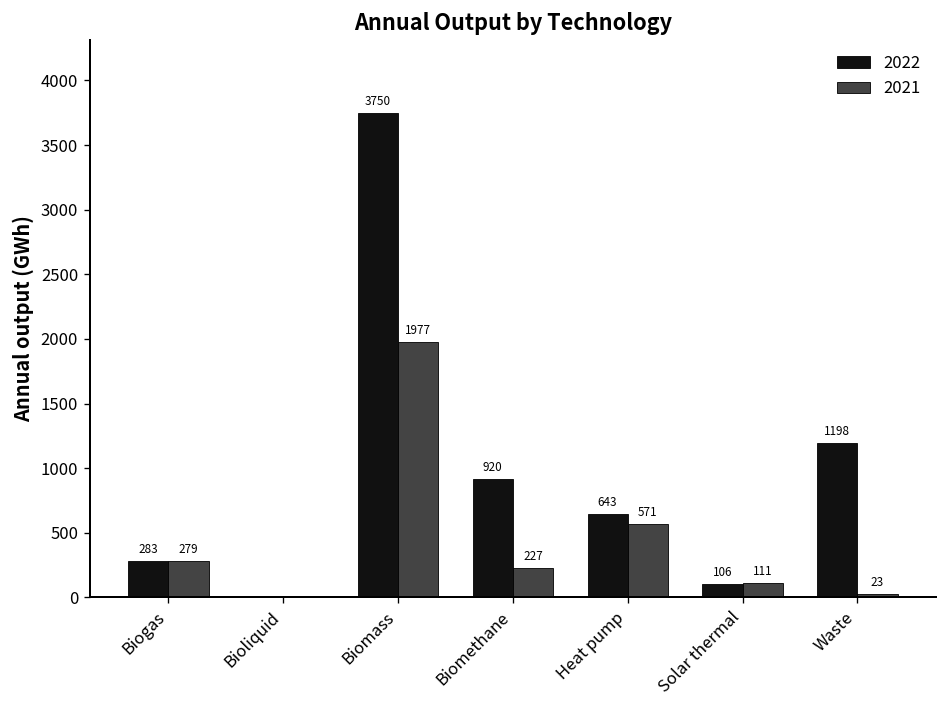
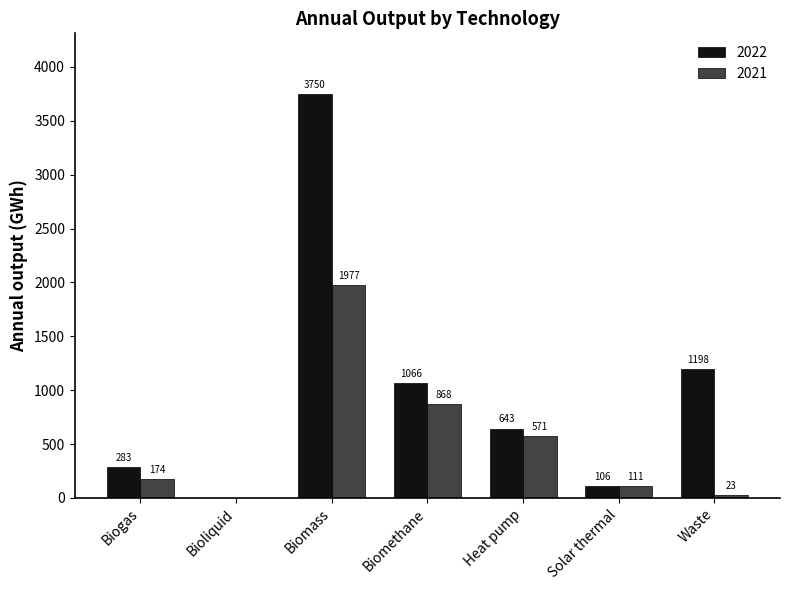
2021, Biogas: 279 -> 174
2022, Biomethane: 920 -> 1066
2021, Biomethane: 227 -> 868
